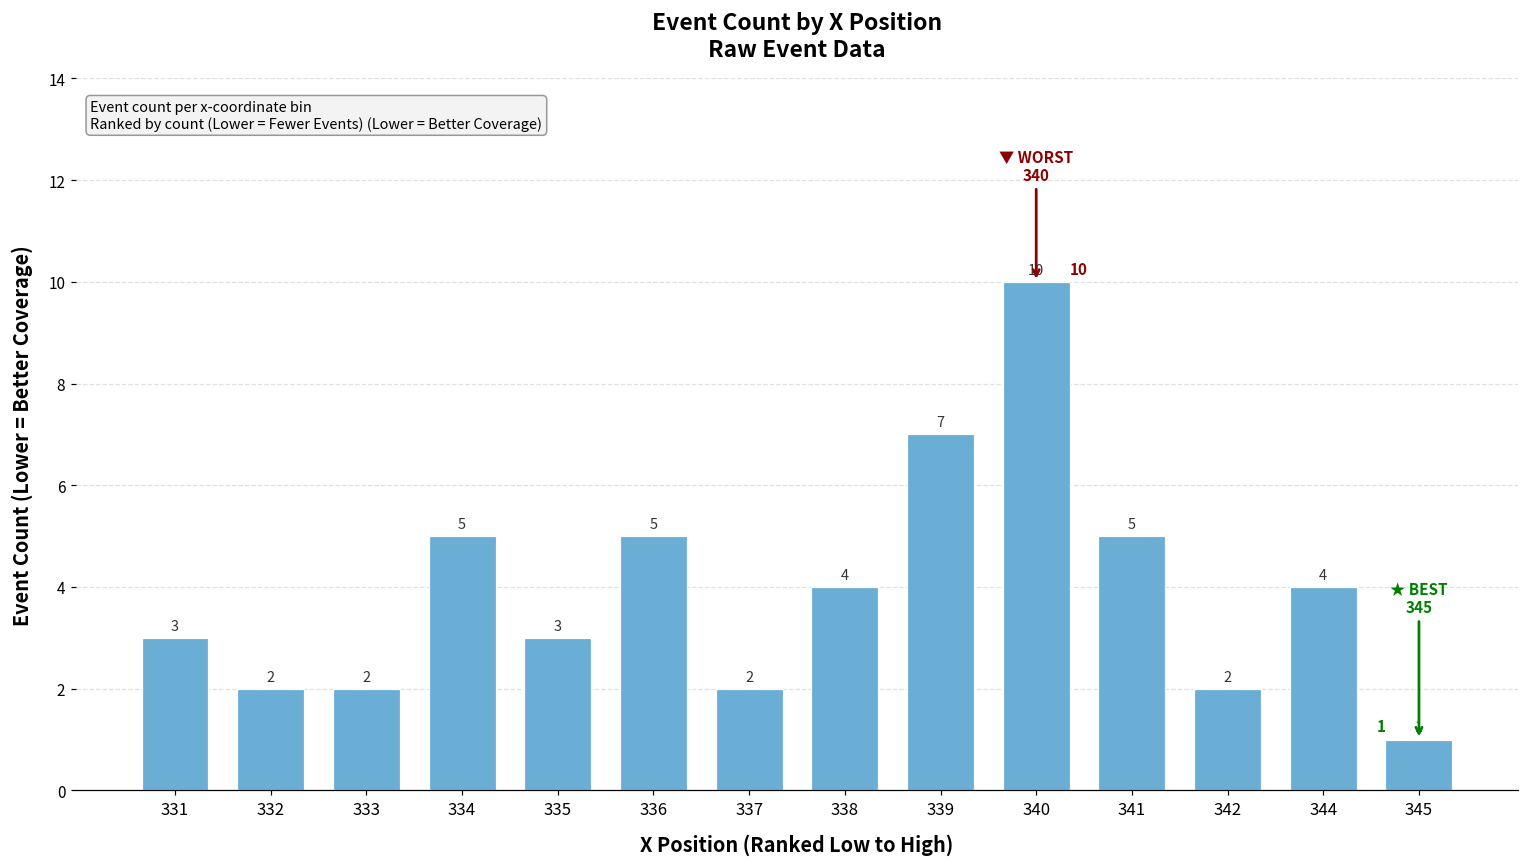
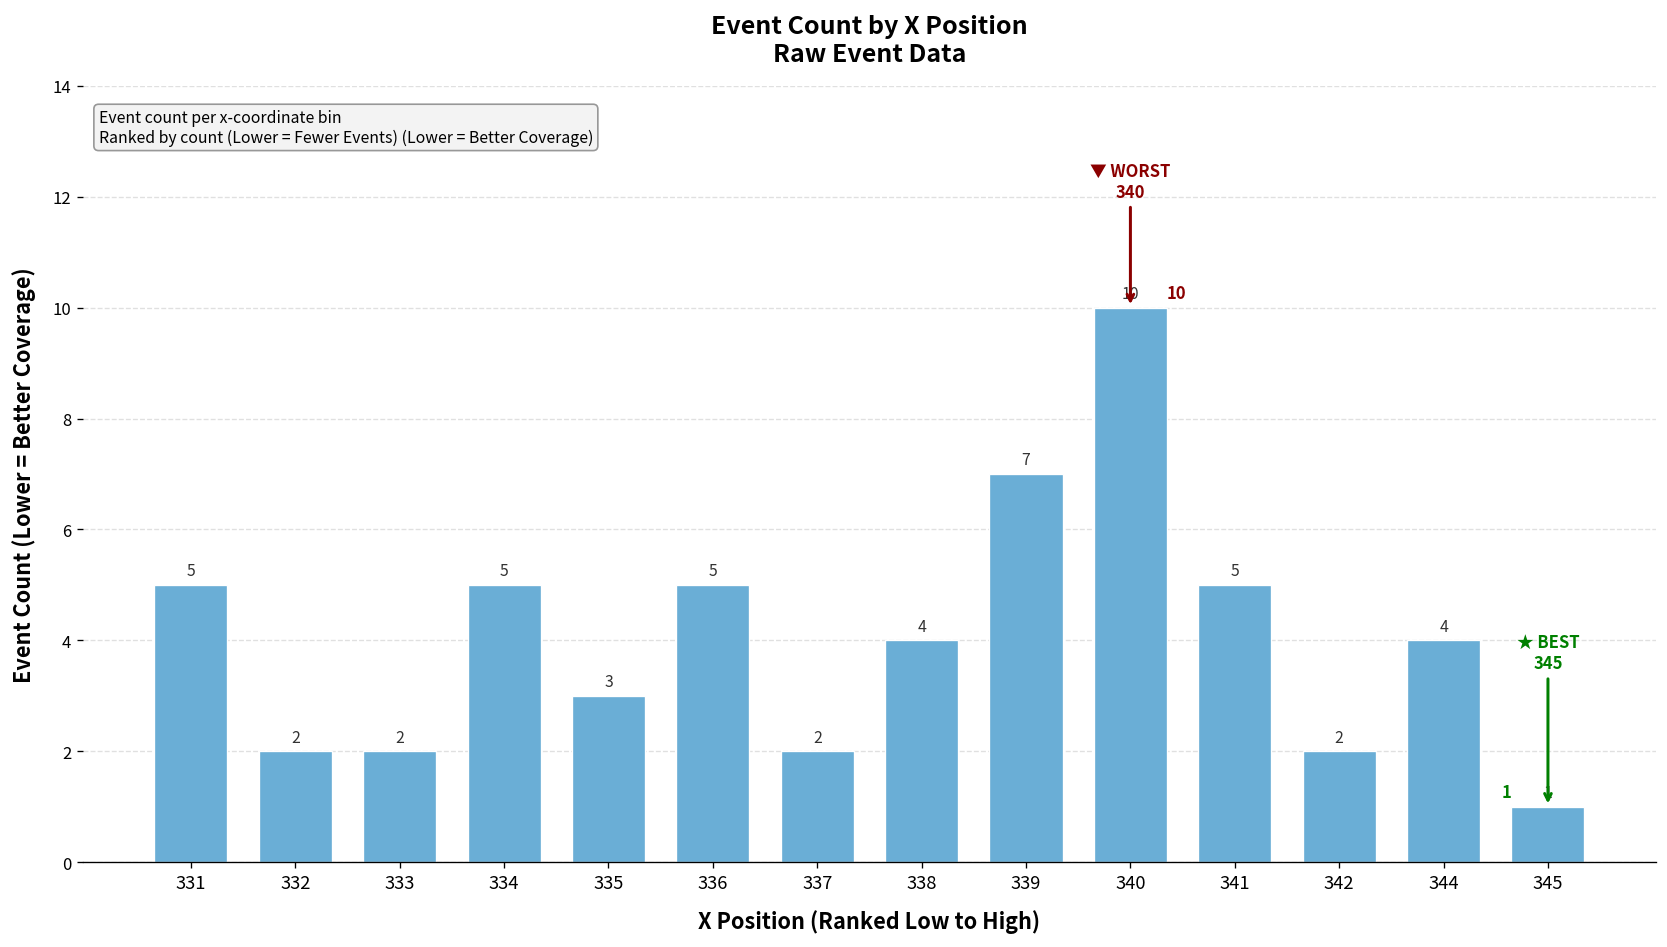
331: 3 -> 5
